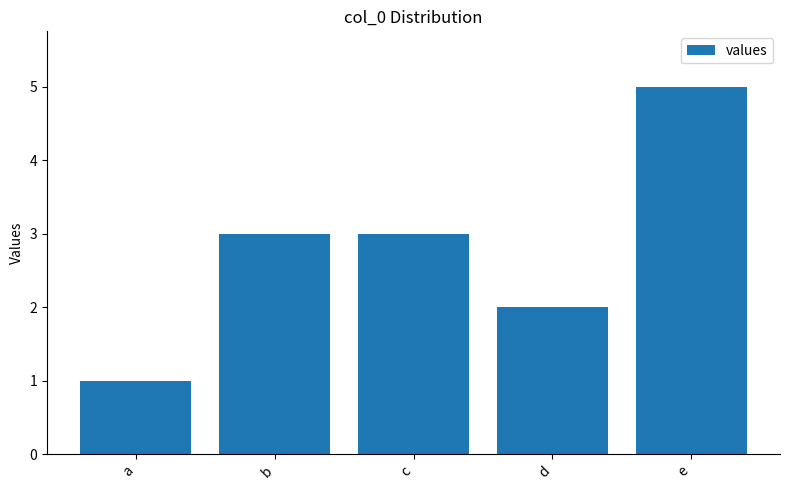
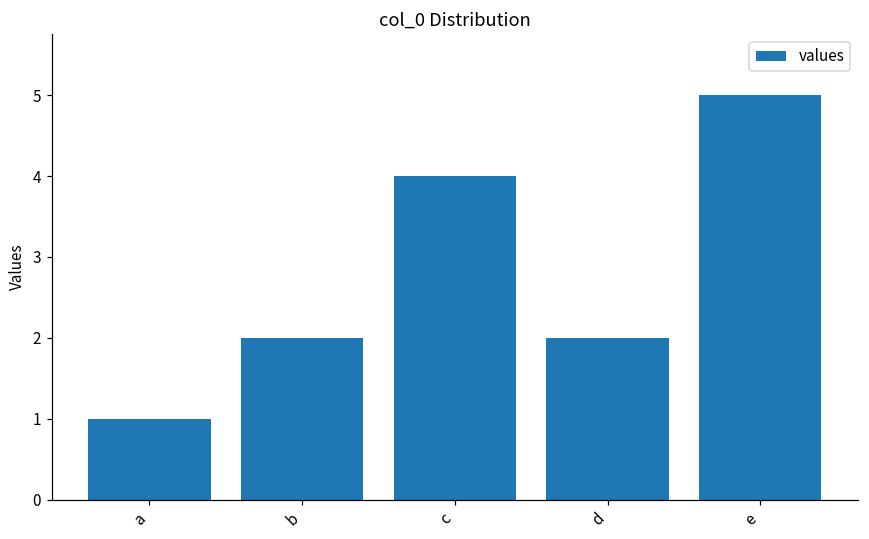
b: 3 -> 2
c: 3 -> 4
